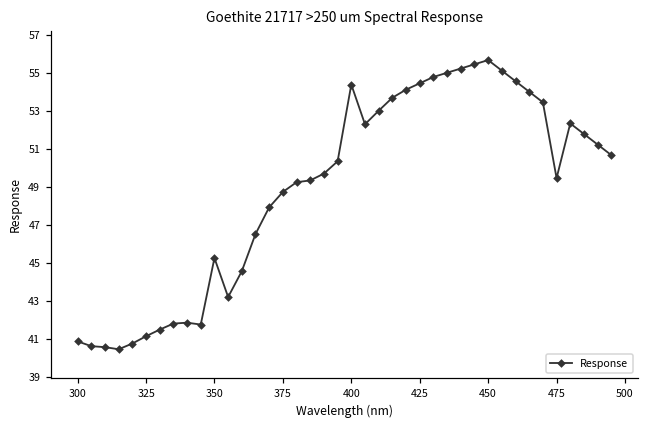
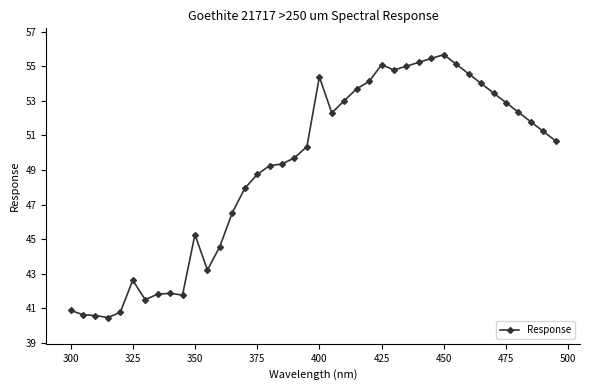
325: 41.1 -> 42.6
425: 54.5 -> 55.1
475: 49.5 -> 52.9
